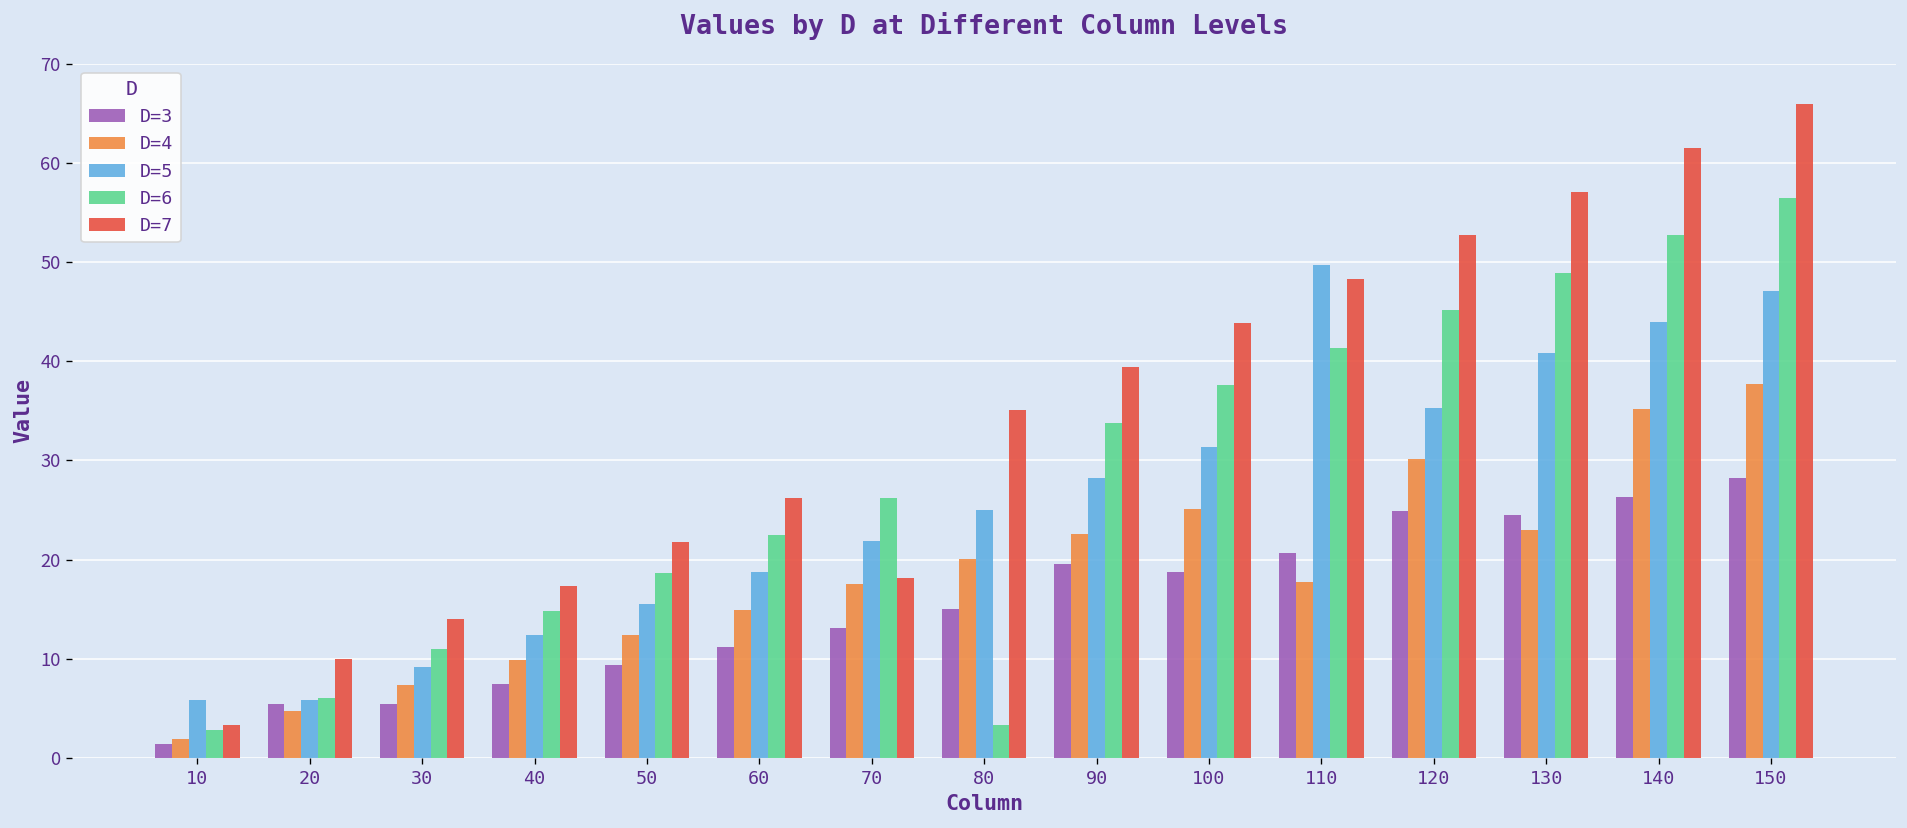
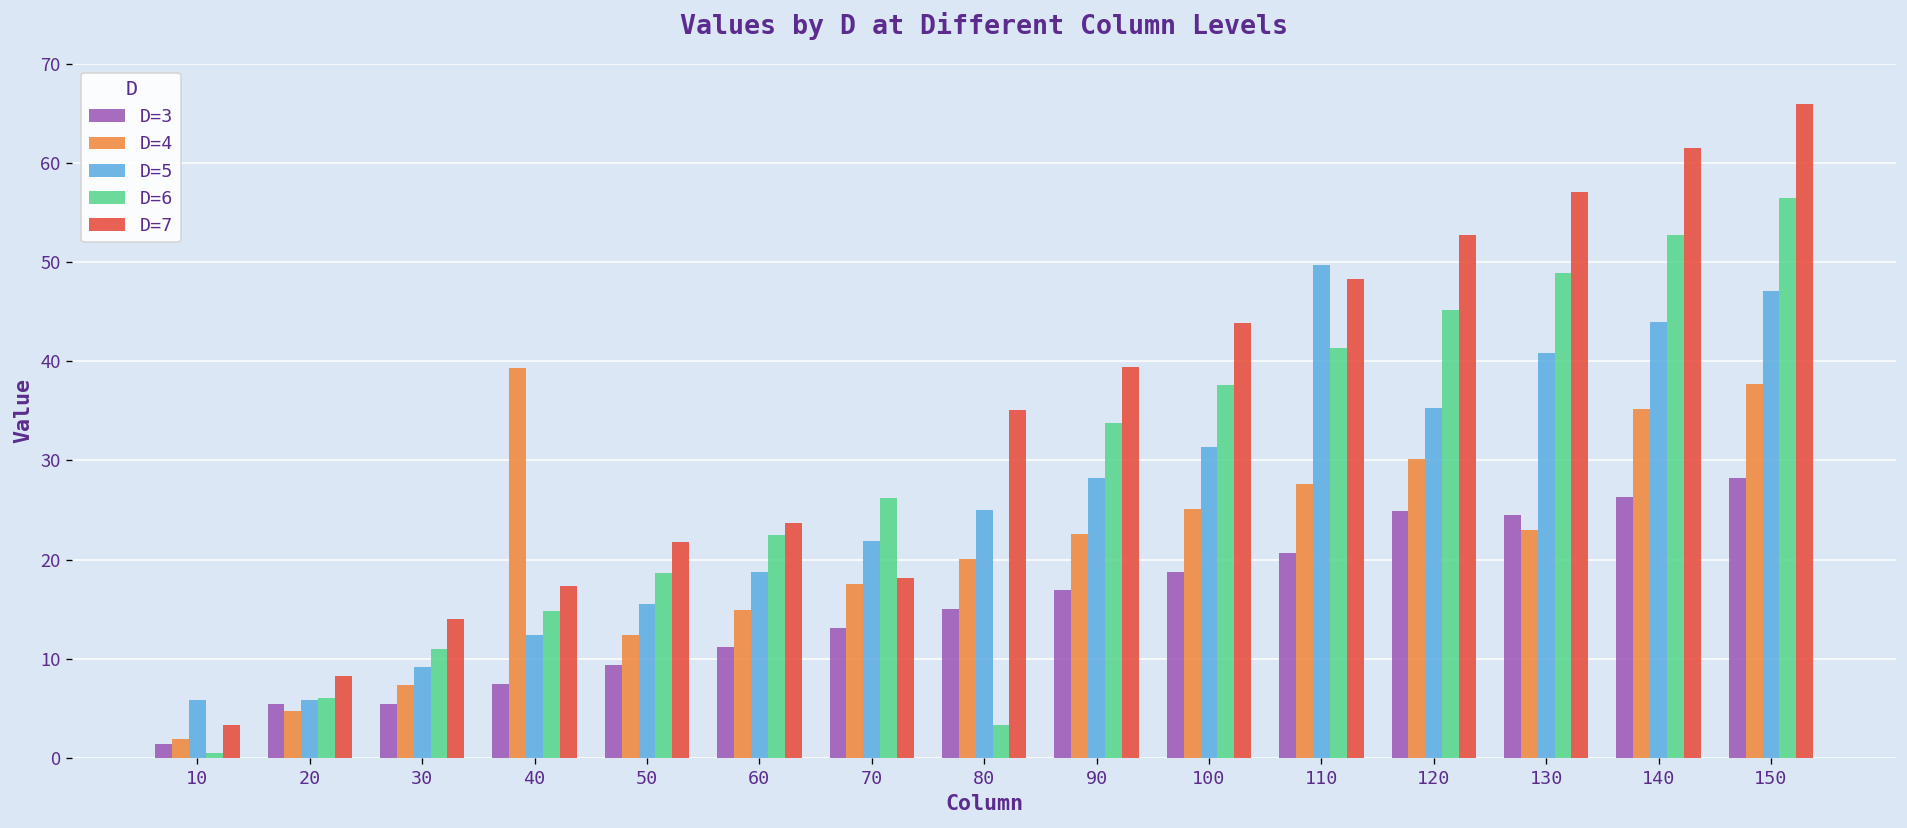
D=6, 10: 3 -> 1
D=7, 20: 10 -> 8
D=4, 40: 10 -> 39
D=7, 60: 26 -> 24
D=3, 90: 20 -> 17
D=4, 110: 18 -> 28
